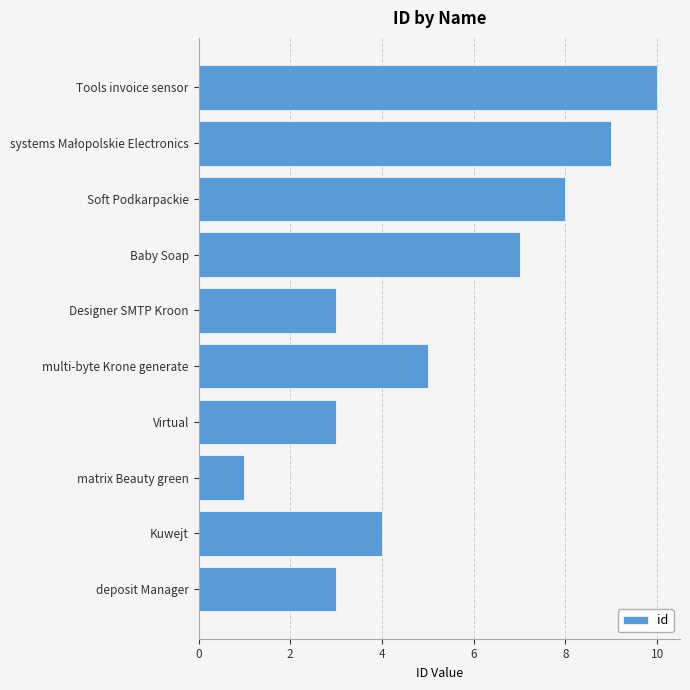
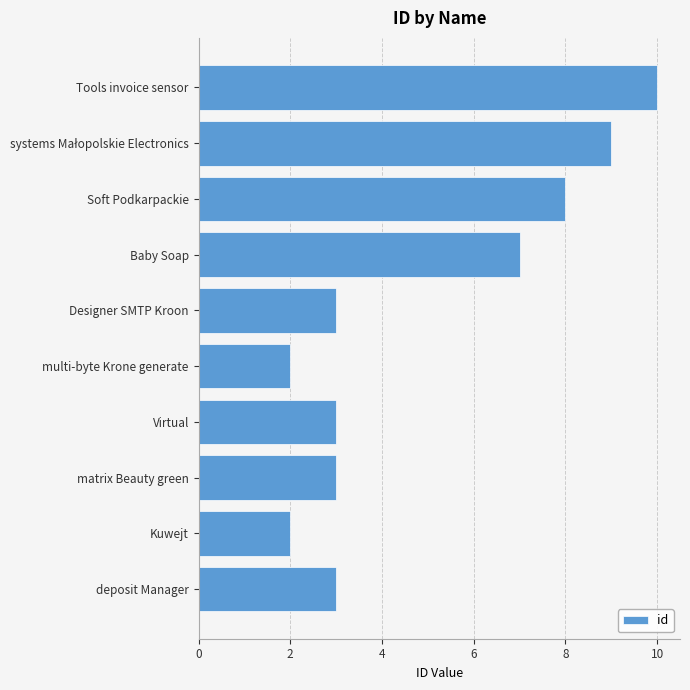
multi-byte Krone generate: 5 -> 2
matrix Beauty green: 1 -> 3
Kuwejt: 4 -> 2
